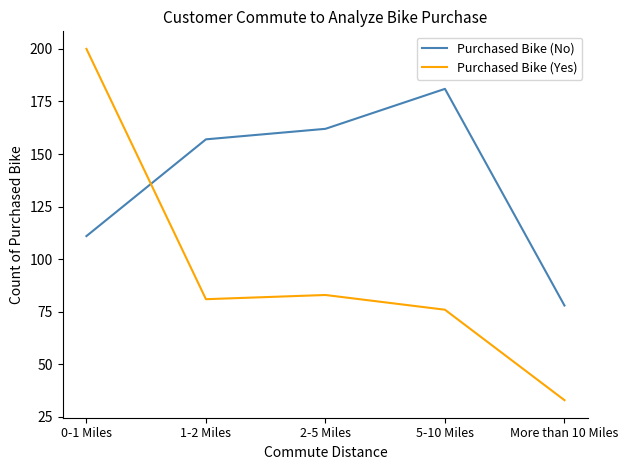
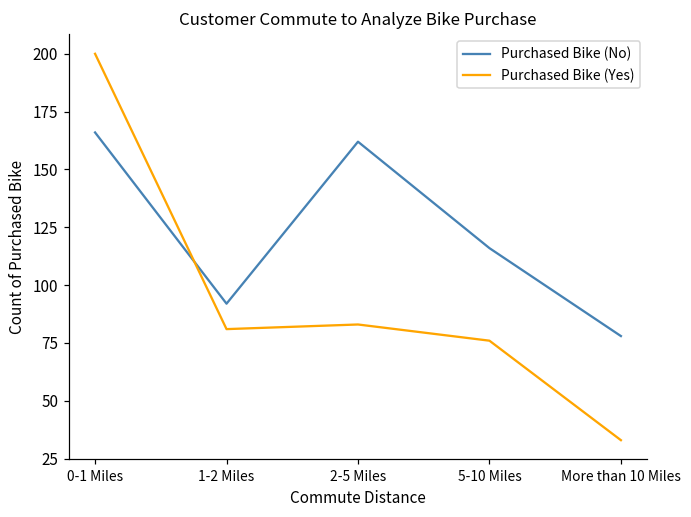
Purchased Bike (No), 0-1 Miles: 111 -> 166
Purchased Bike (No), 1-2 Miles: 157 -> 92
Purchased Bike (No), 5-10 Miles: 181 -> 116
